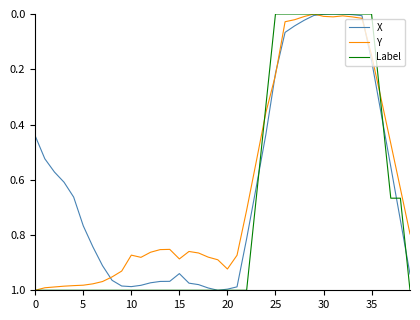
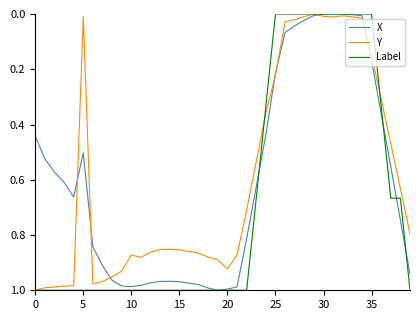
X, 5: 0.77 -> 0.50
Y, 5: 0.98 -> 0.01
X, 15: 0.94 -> 0.97
Y, 15: 0.89 -> 0.85
